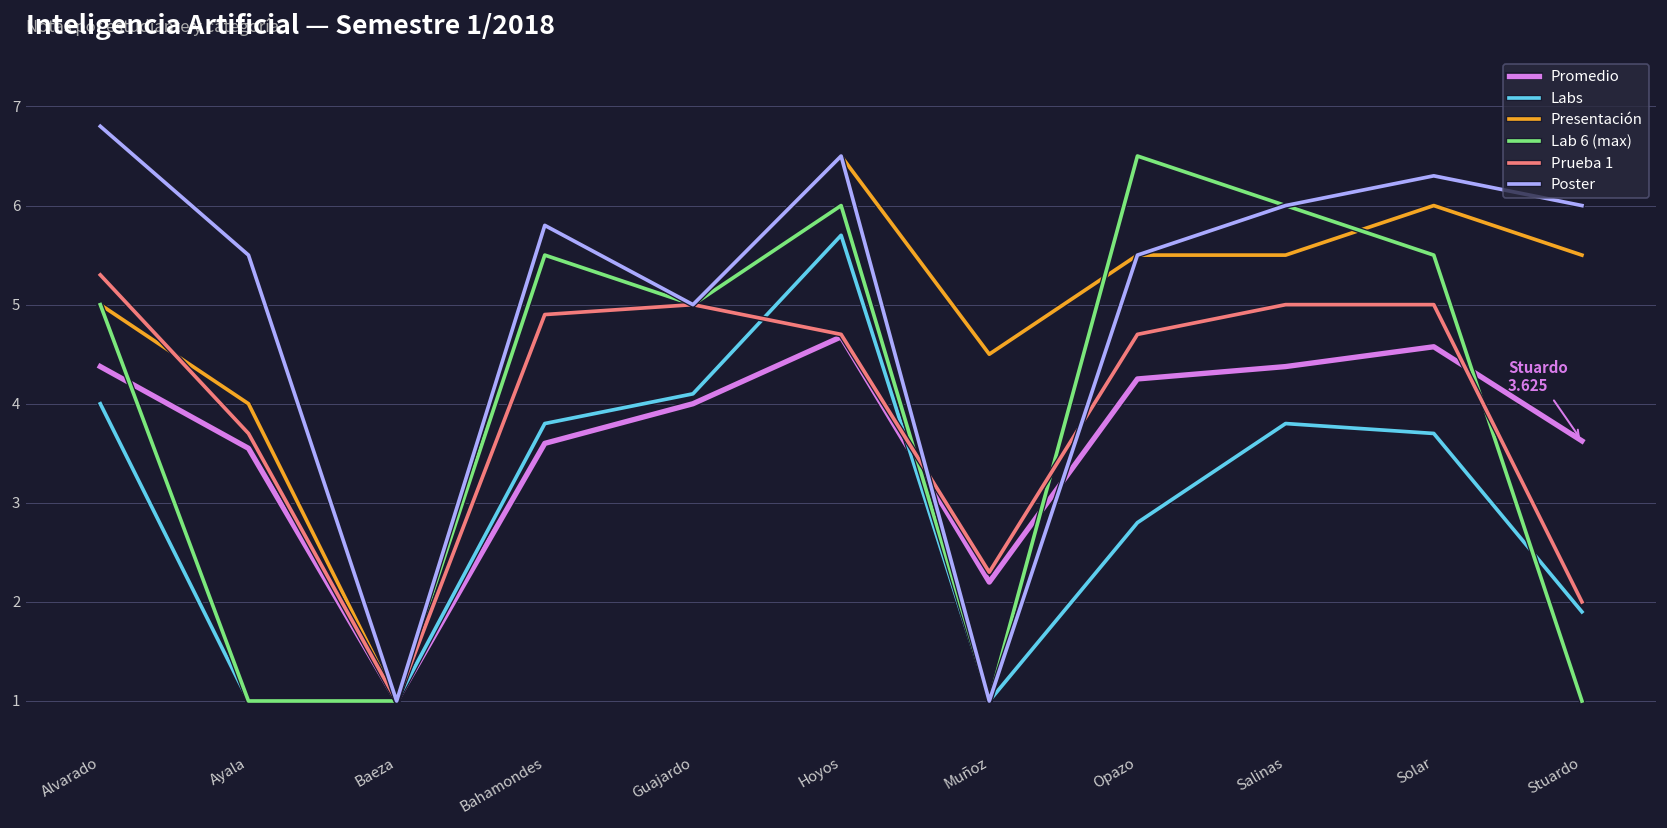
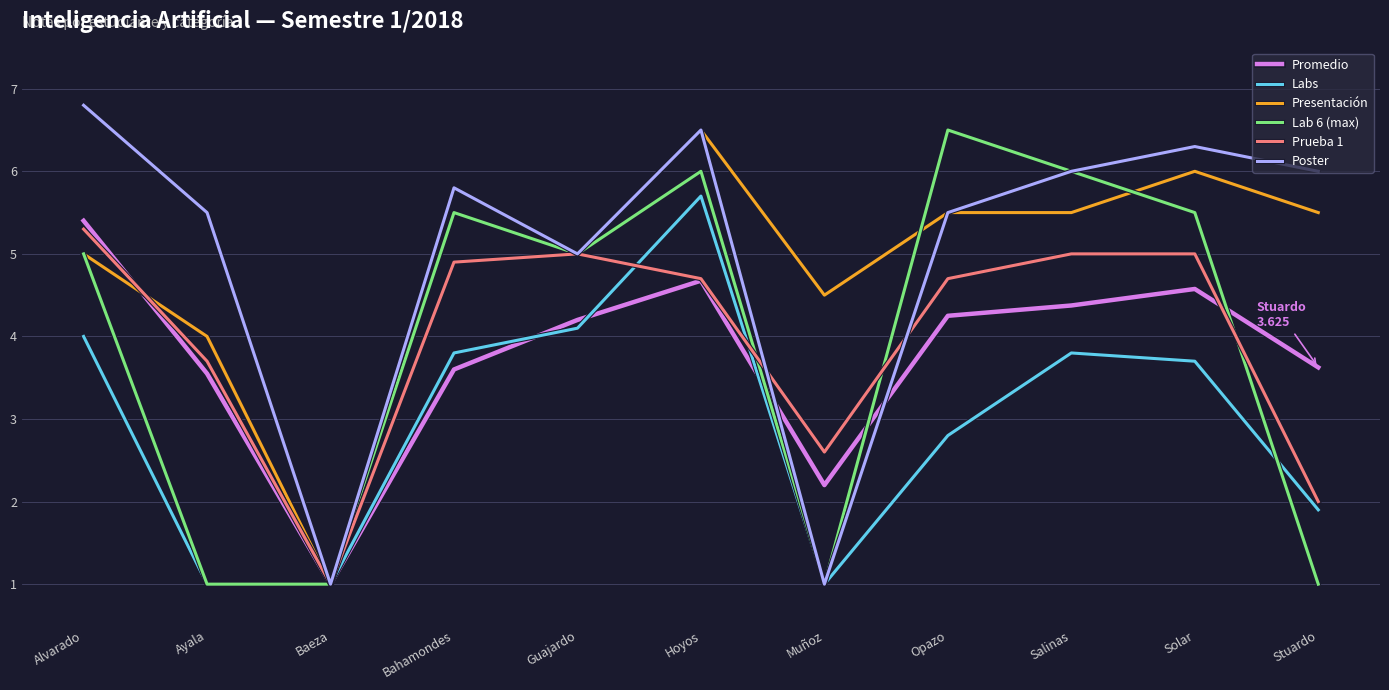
Promedio, Alvarado: 4.4 -> 5.4
Promedio, Guajardo: 4.0 -> 4.2
Prueba 1, Muñoz: 2.3 -> 2.6
